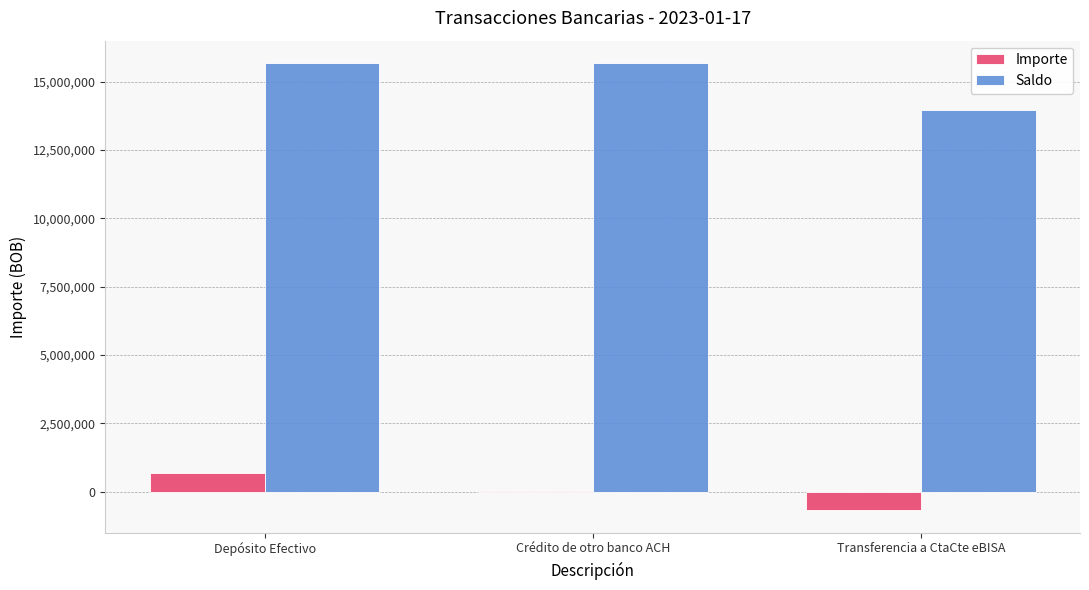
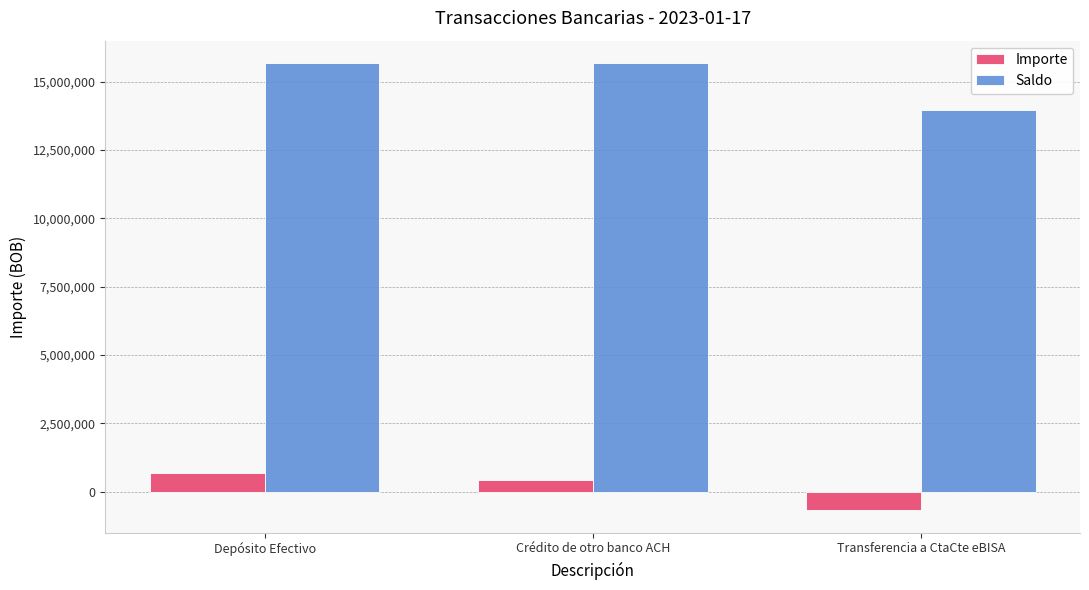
Importe, Crédito de otro banco ACH: 0 -> 400,000
